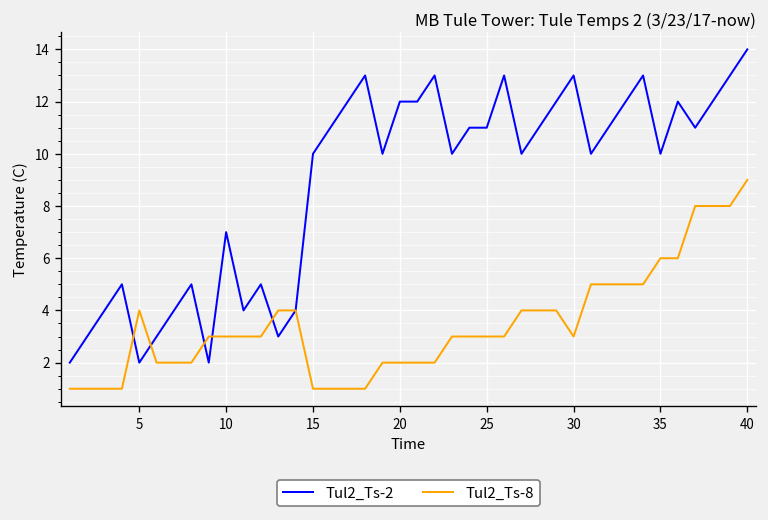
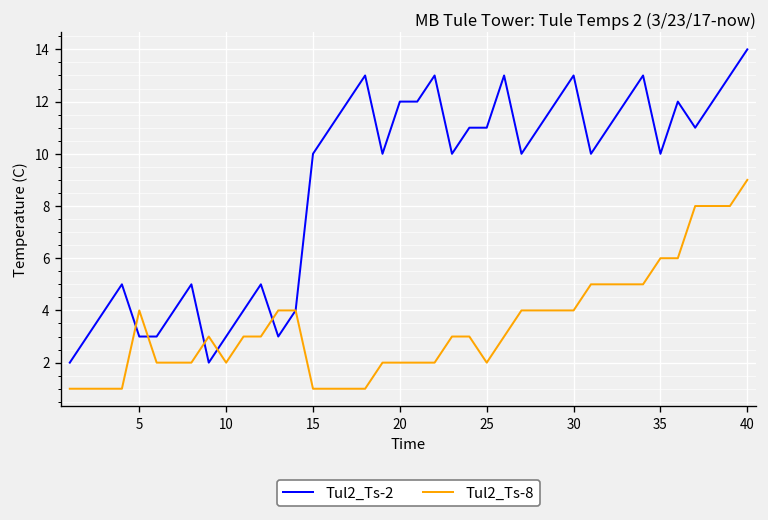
Tul2_Ts-2, 5: 2 -> 3
Tul2_Ts-2, 10: 7 -> 3
Tul2_Ts-8, 10: 3 -> 2
Tul2_Ts-8, 25: 3 -> 2
Tul2_Ts-8, 30: 3 -> 4
